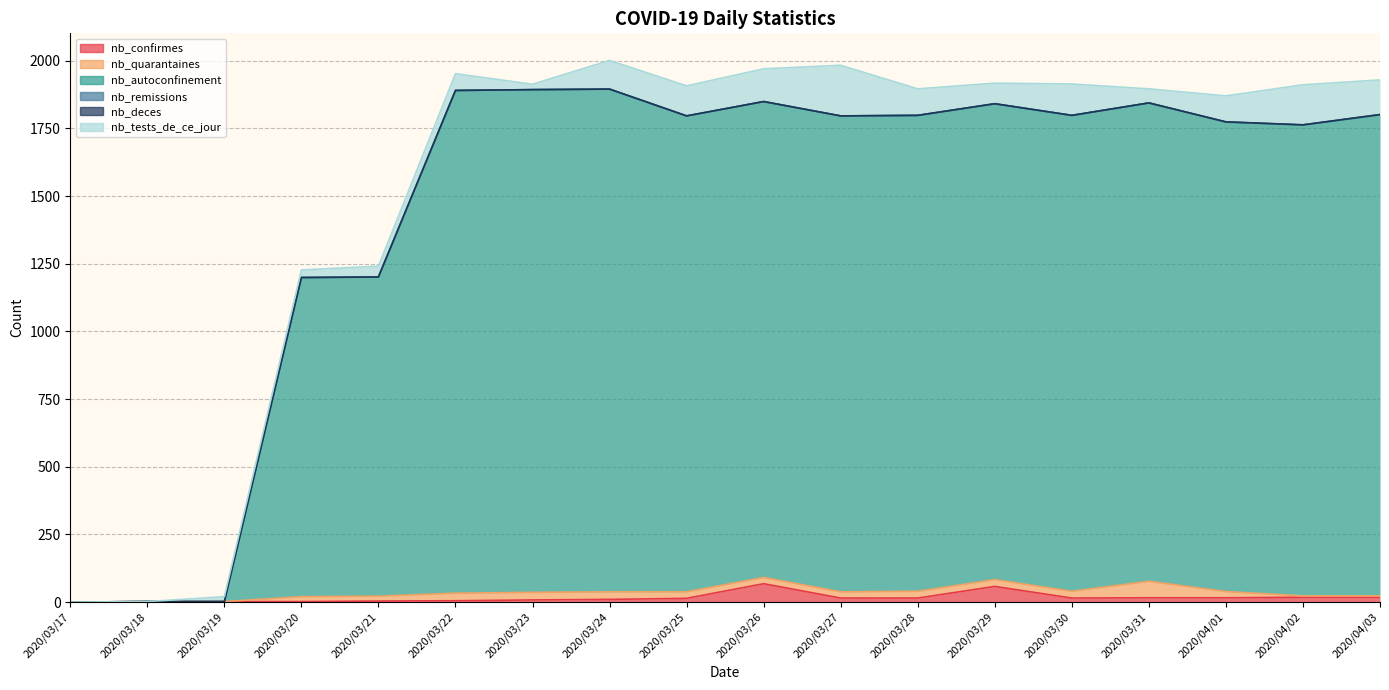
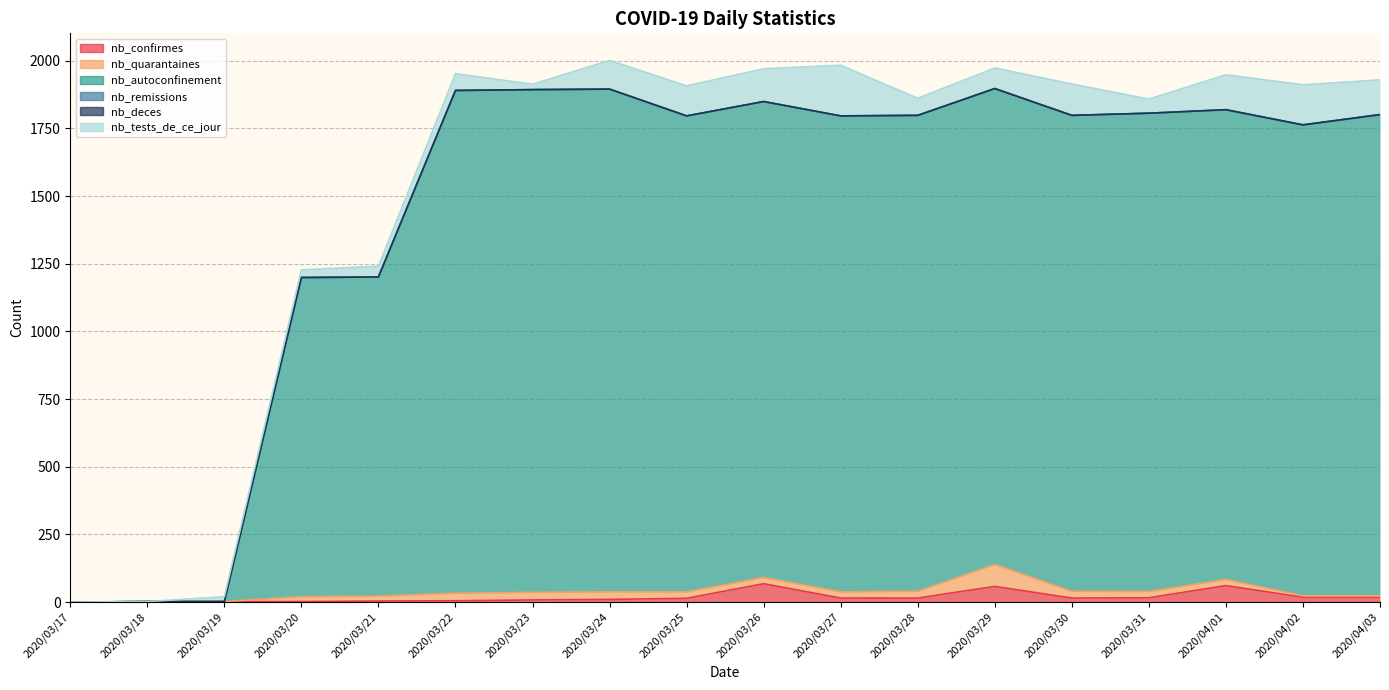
nb_tests_de_ce_jour, 2020/03/28: 100 -> 60
nb_quarantaines, 2020/03/29: 30 -> 80
nb_quarantaines, 2020/03/31: 60 -> 20
nb_confirmes, 2020/04/01: 20 -> 60
nb_tests_de_ce_jour, 2020/04/01: 100 -> 130
